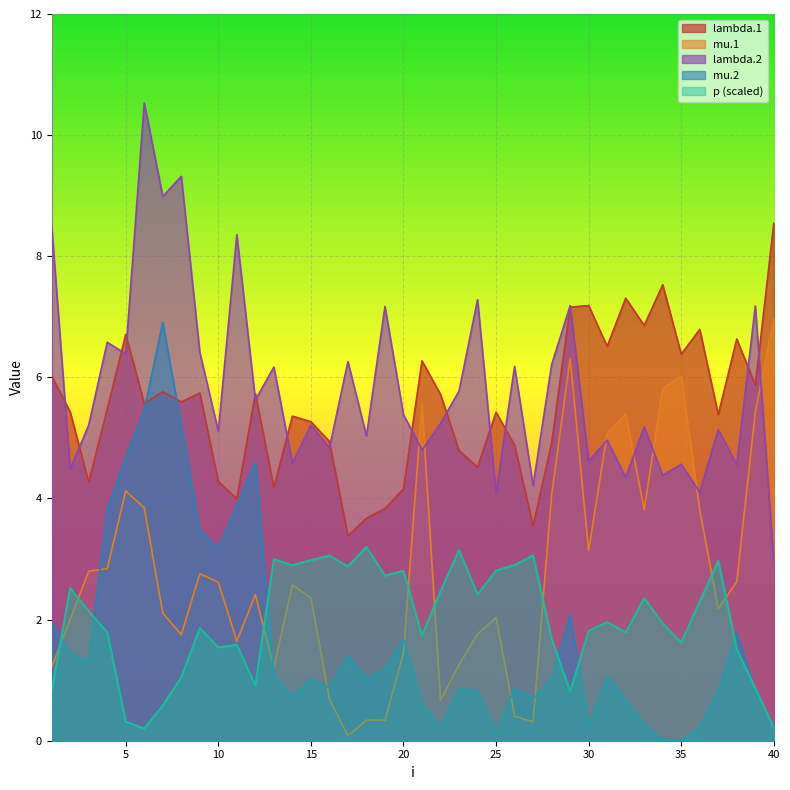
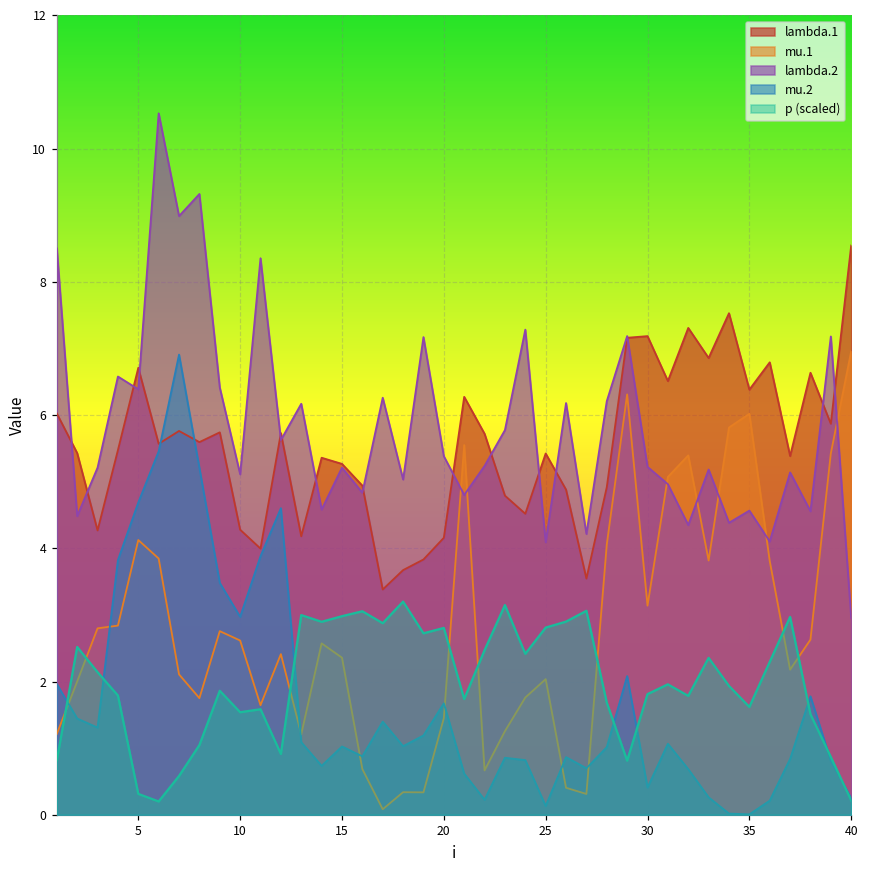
mu.2, 10: 3.2 -> 3.0
lambda.2, 30: 4.6 -> 5.2
mu.2, 30: 0.2 -> 0.4
